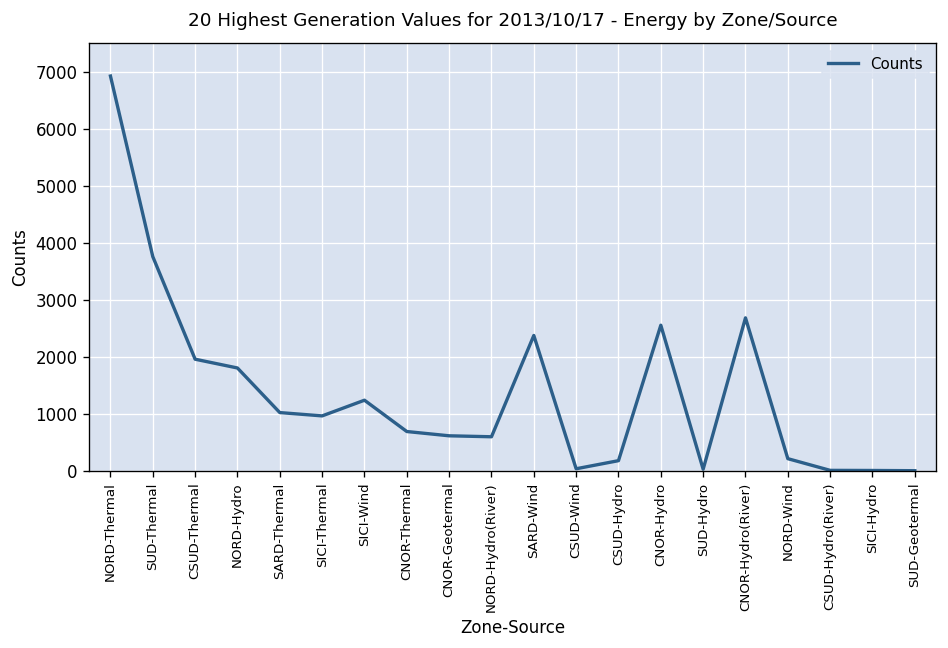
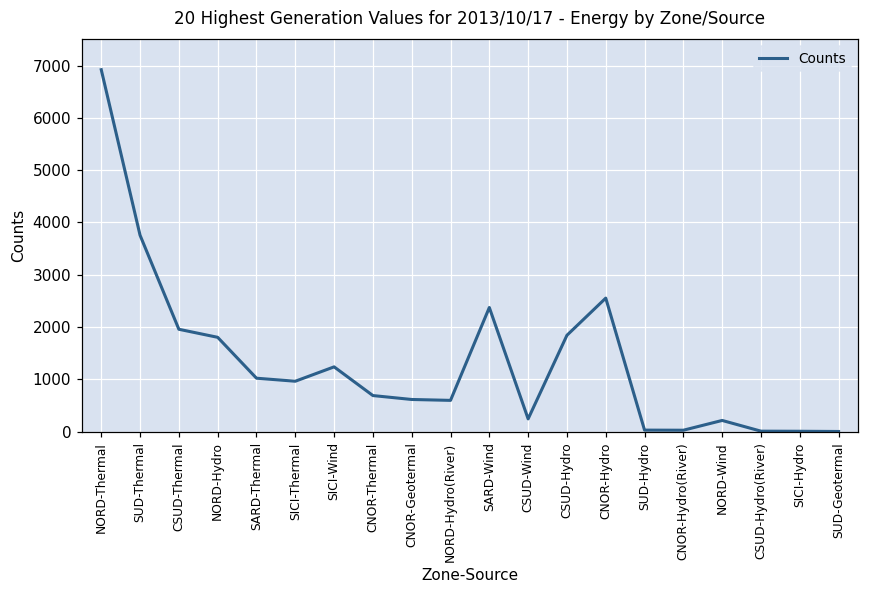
CSUD-Wind: 0 -> 200
CSUD-Hydro: 200 -> 1800
CNOR-Hydro(River): 2700 -> 0
